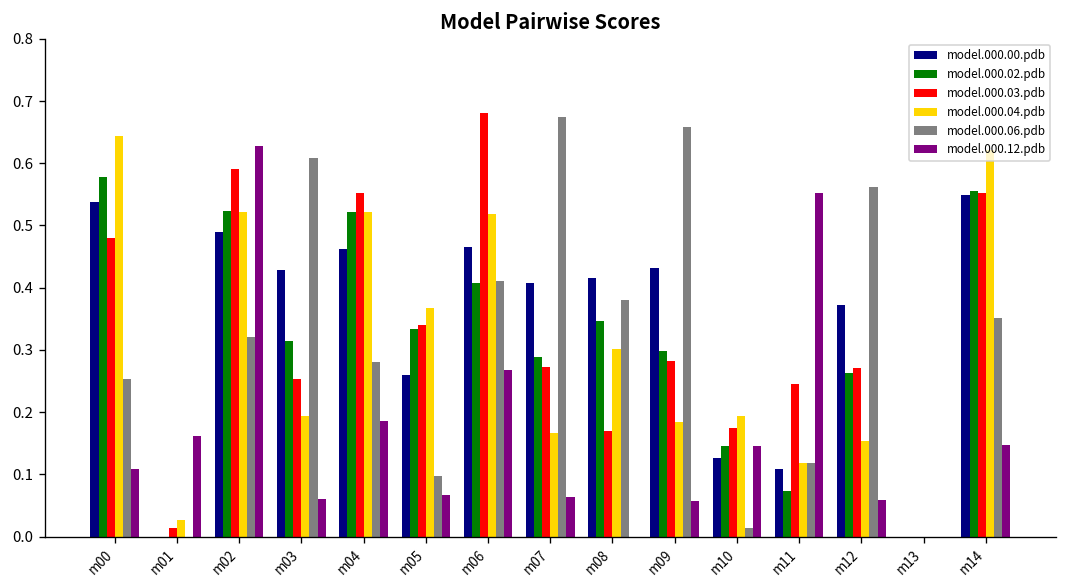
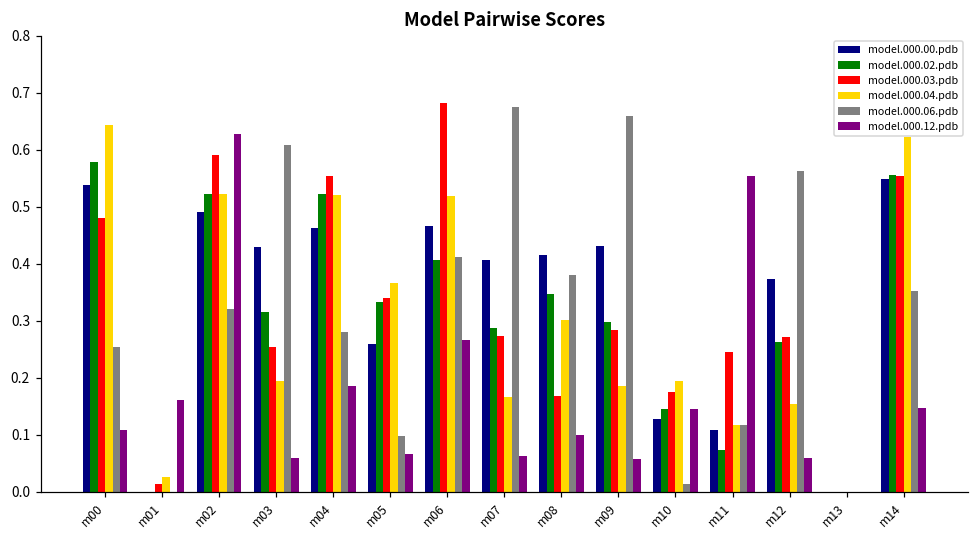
model.000.12.pdb, m08: 0.0 -> 0.1
